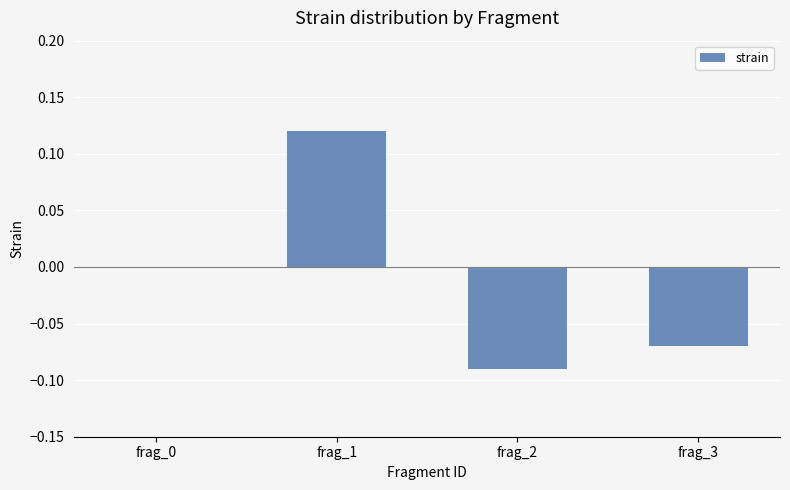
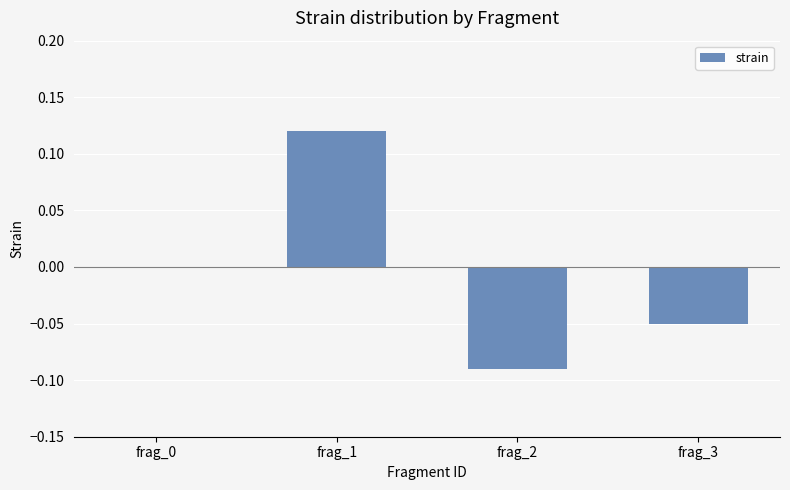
frag_3: -0.07 -> -0.05
